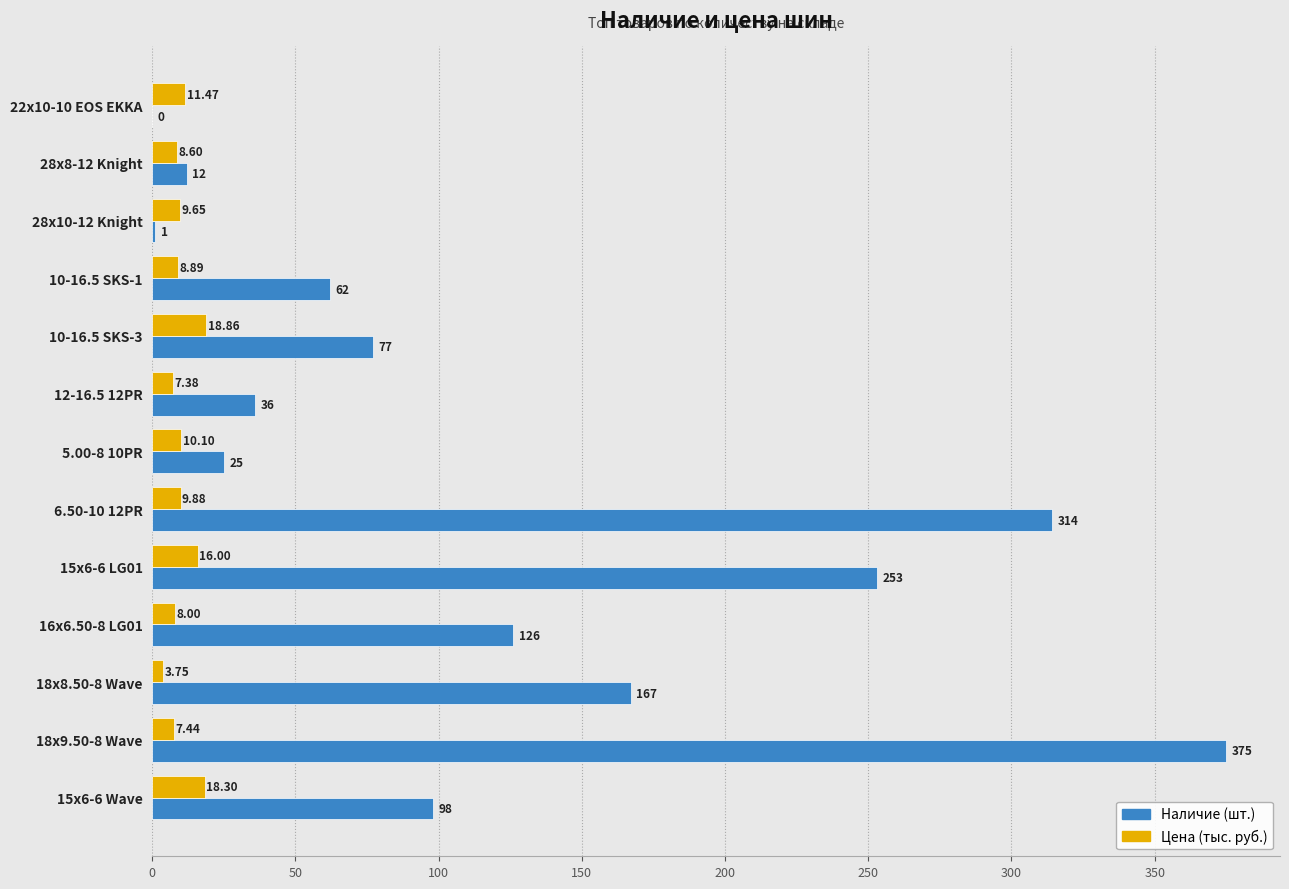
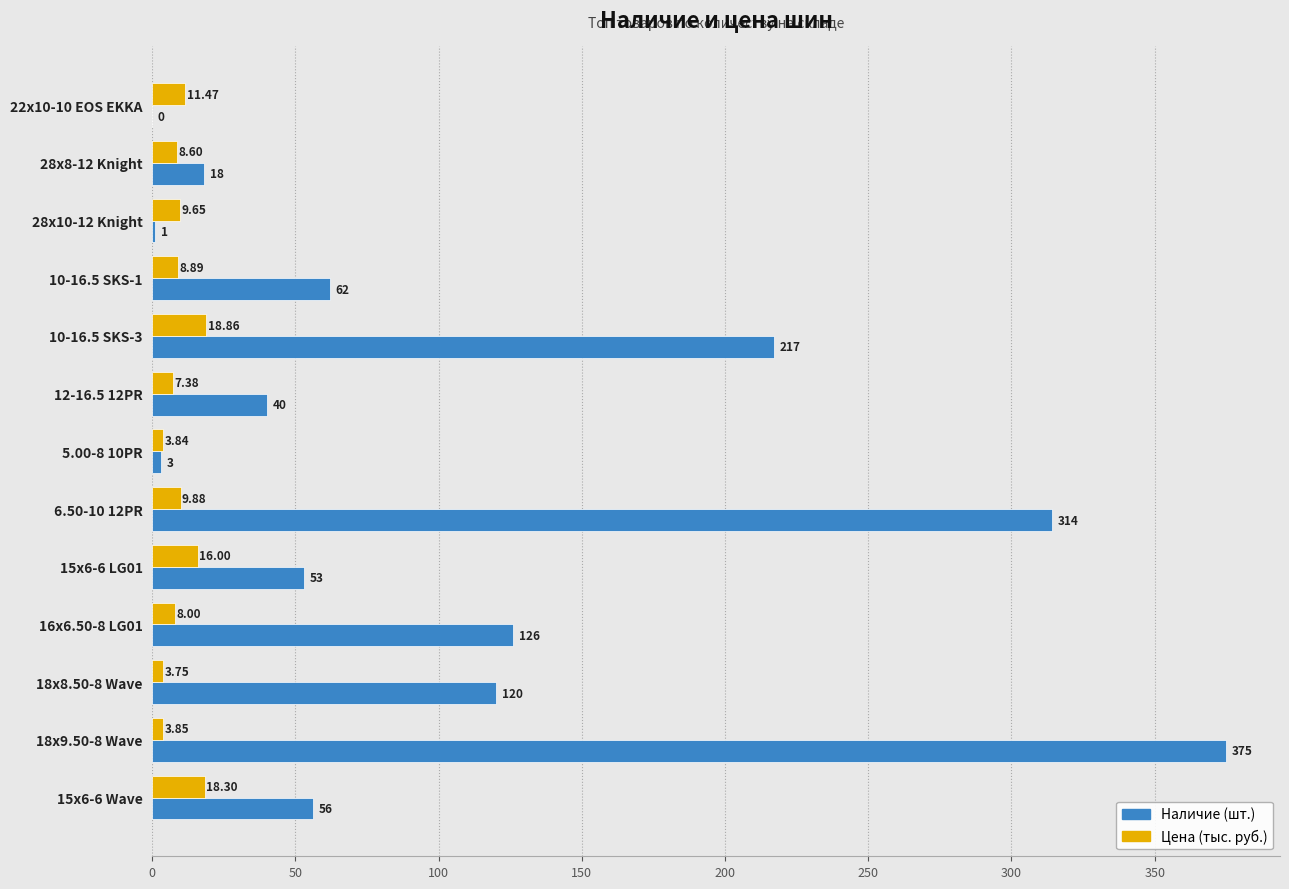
Наличие (шт.), 28х8-12 Knight: 12 -> 18
Наличие (шт.), 10-16.5 SKS-3: 77 -> 217
Наличие (шт.), 12-16.5 12PR: 36 -> 40
Цена (тыс. руб.), 5.00-8 10PR: 10.10 -> 3.84
Наличие (шт.), 5.00-8 10PR: 25 -> 3
Наличие (шт.), 15х6-6 LG01: 253 -> 53
Наличие (шт.), 18х8.50-8 Wave: 167 -> 120
Цена (тыс. руб.), 18х9.50-8 Wave: 7.44 -> 3.85
Наличие (шт.), 15х6-6 Wave: 98 -> 56
